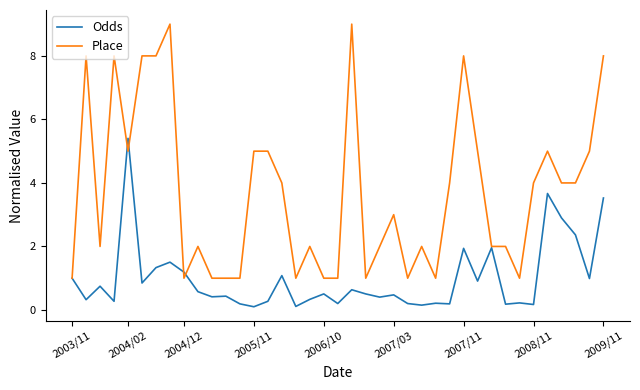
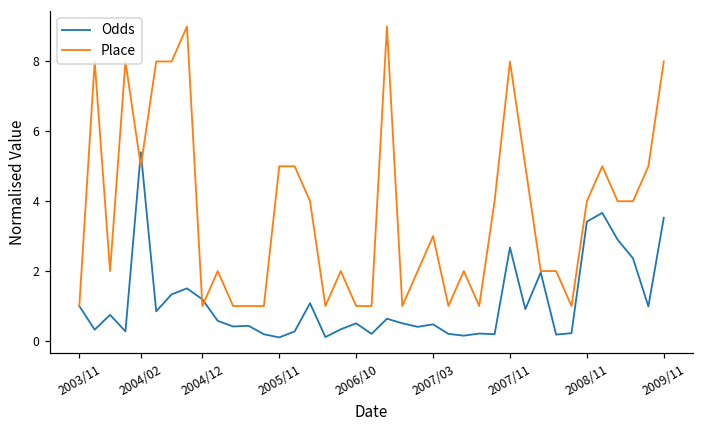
Odds, 2007/11: 1.9 -> 2.7
Odds, 2008/11: 0.2 -> 3.4
